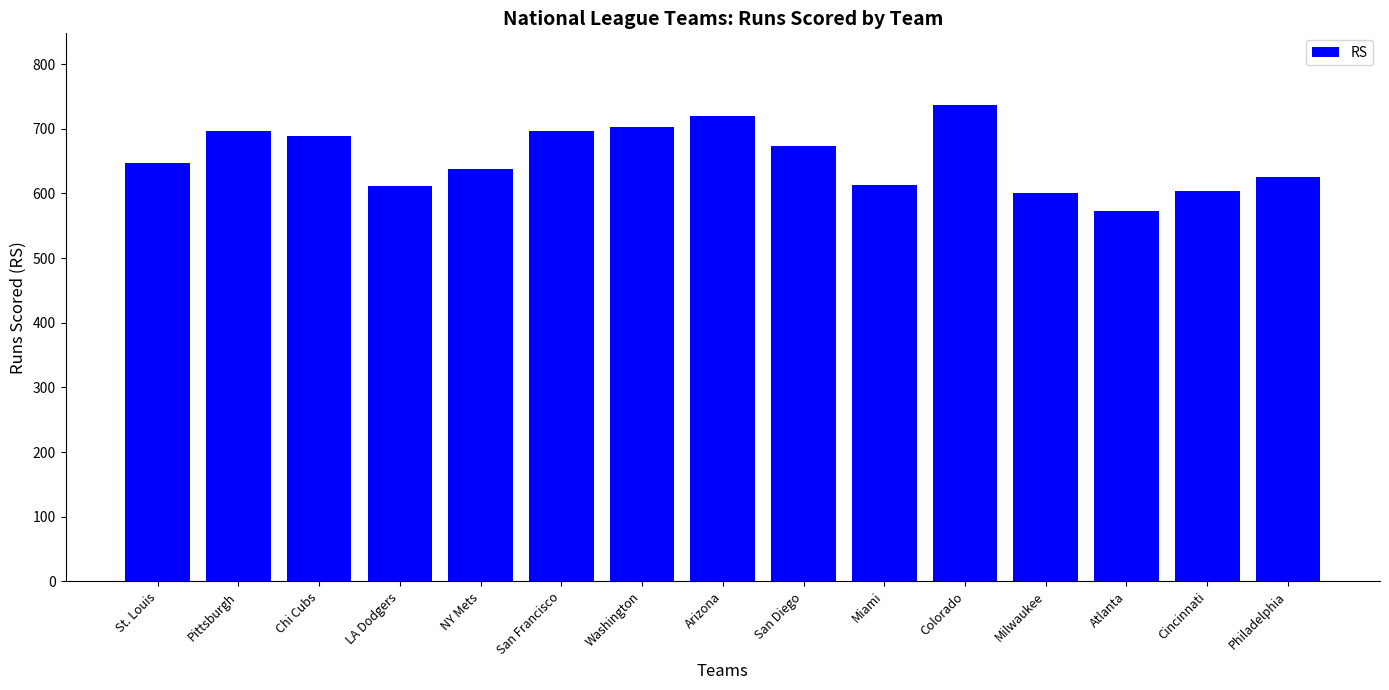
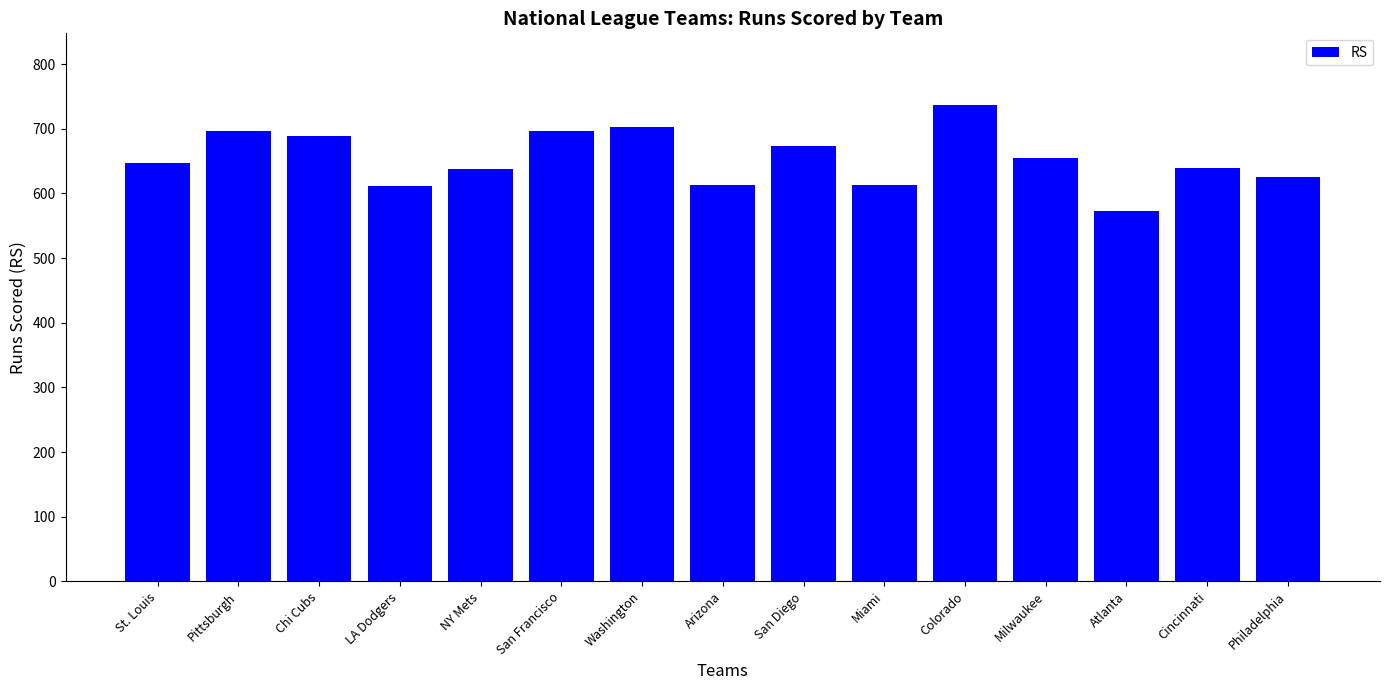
Arizona: 720 -> 610
Milwaukee: 600 -> 660
Cincinnati: 600 -> 640
